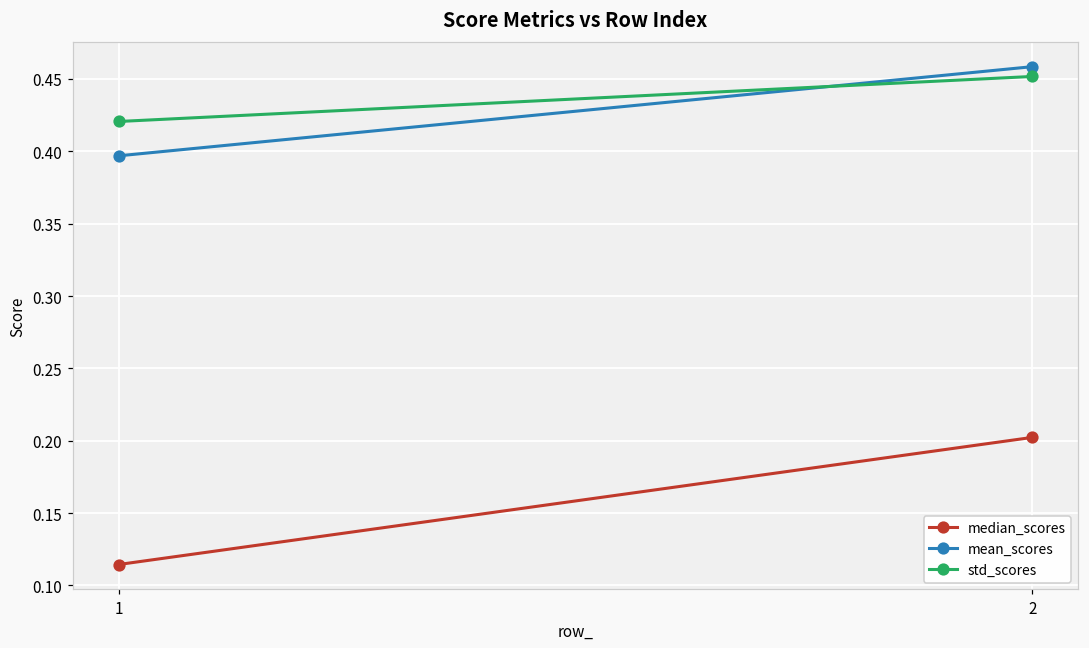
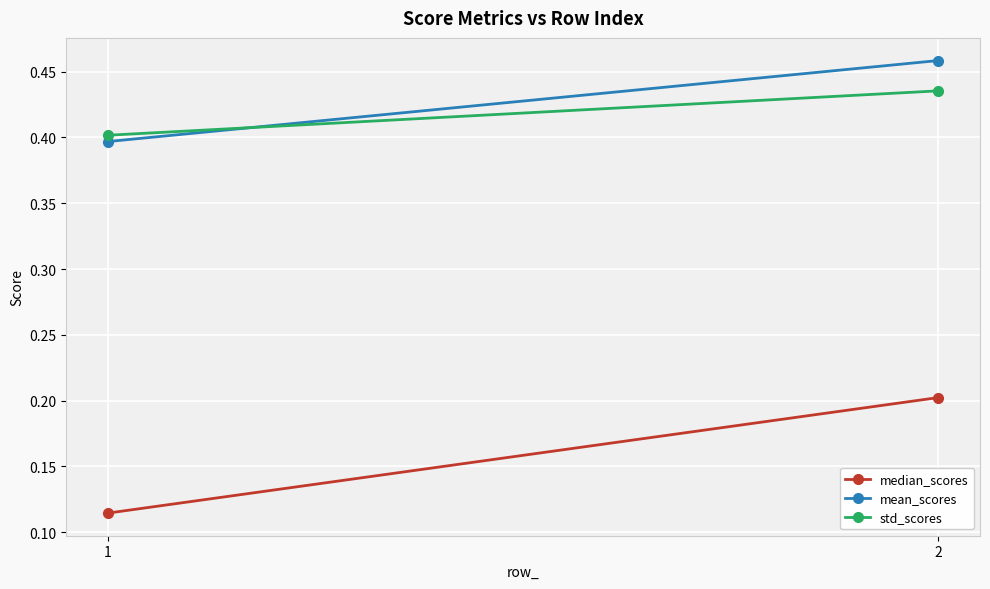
std_scores, 1: 0.421 -> 0.402
std_scores, 2: 0.452 -> 0.435
